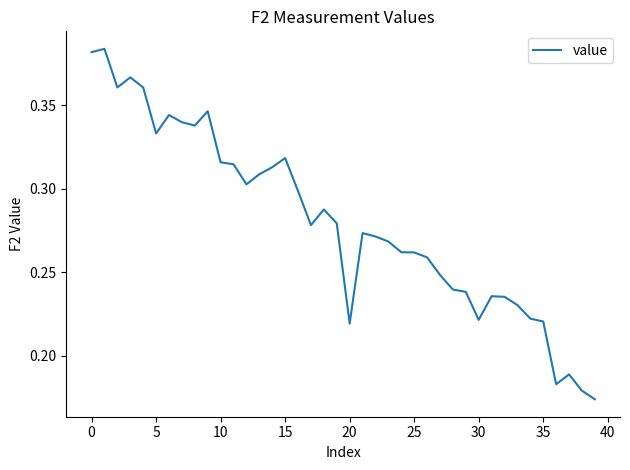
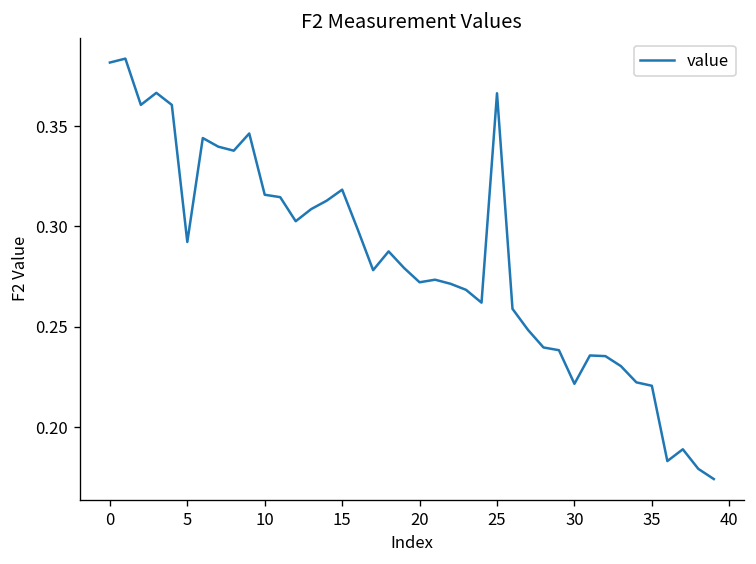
5: 0.333 -> 0.292
20: 0.219 -> 0.272
25: 0.262 -> 0.366
